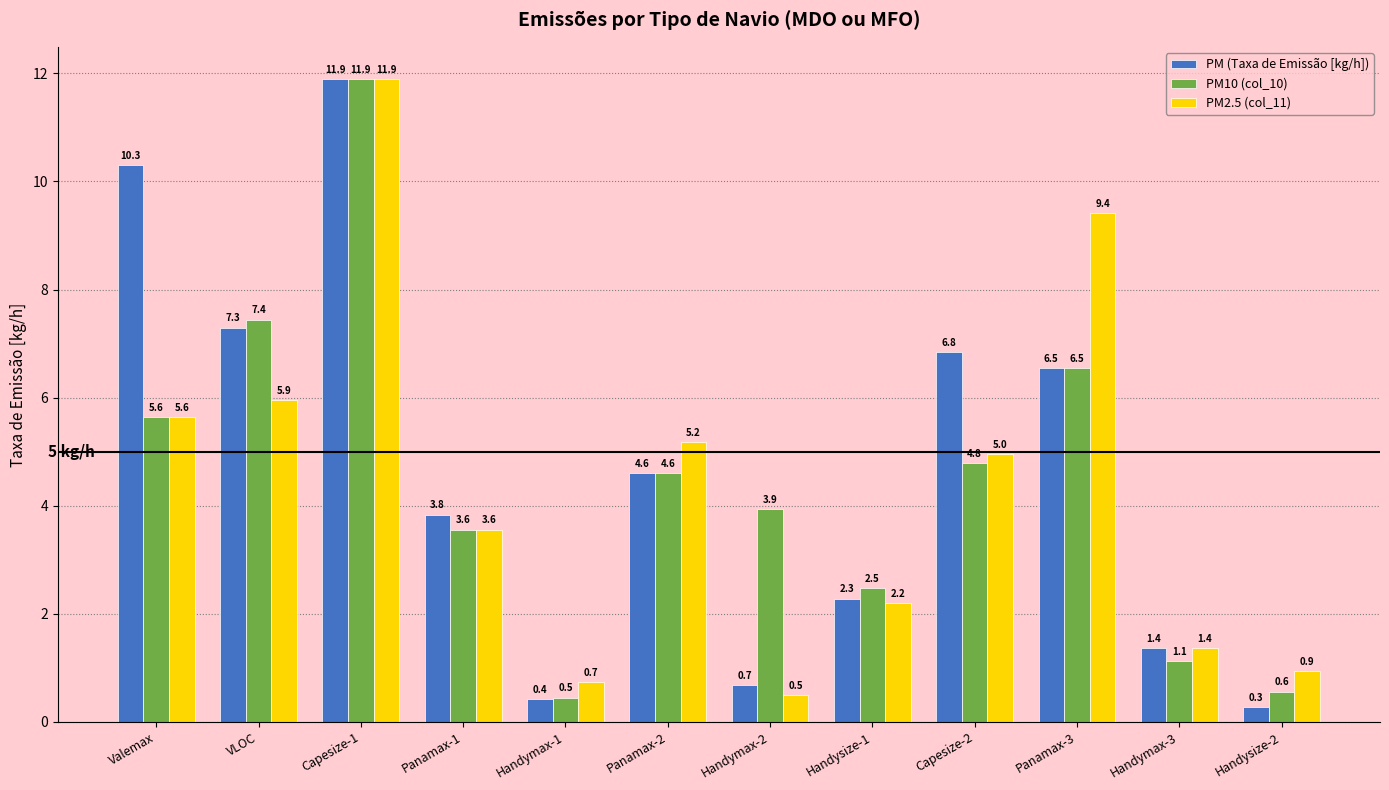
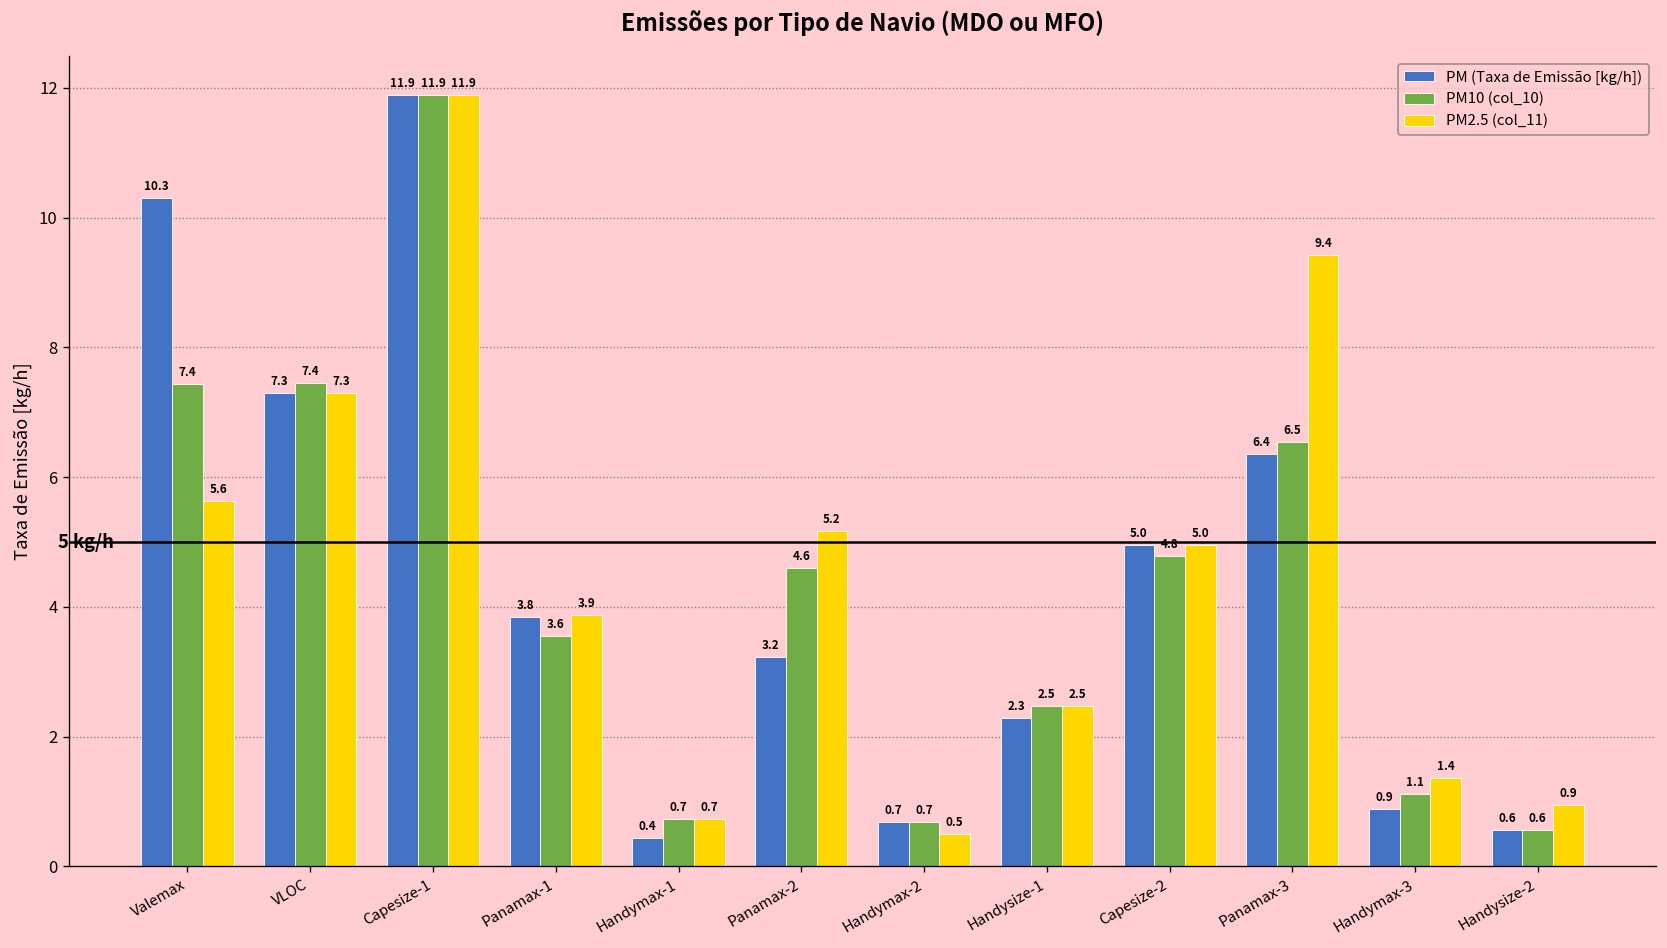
PM10 (col_10), Valemax: 5.6 -> 7.4
PM2.5 (col_11), VLOC: 5.9 -> 7.3
PM2.5 (col_11), Panamax-1: 3.6 -> 3.9
PM10 (col_10), Handymax-1: 0.5 -> 0.7
PM (Taxa de Emissão [kg/h]), Panamax-2: 4.6 -> 3.2
PM10 (col_10), Handymax-2: 3.9 -> 0.7
PM2.5 (col_11), Handysize-1: 2.2 -> 2.5
PM (Taxa de Emissão [kg/h]), Capesize-2: 6.8 -> 5.0
PM (Taxa de Emissão [kg/h]), Panamax-3: 6.5 -> 6.4
PM (Taxa de Emissão [kg/h]), Handymax-3: 1.4 -> 0.9
PM (Taxa de Emissão [kg/h]), Handysize-2: 0.3 -> 0.6
